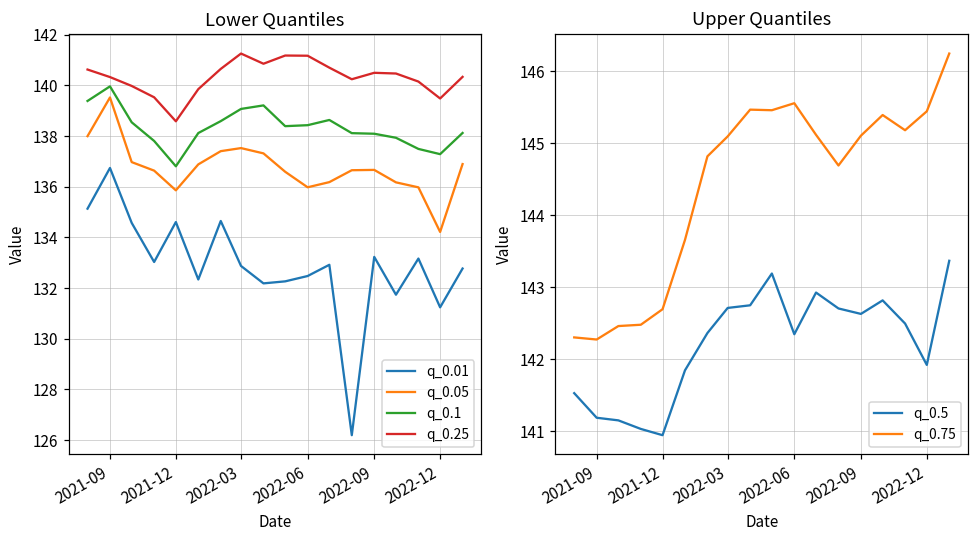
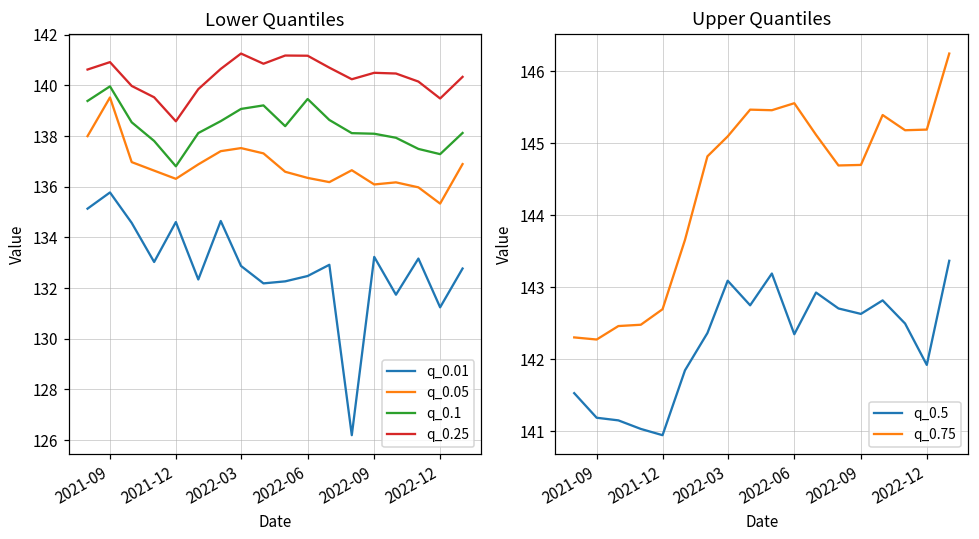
Lower Quantiles, q_0.01, 2021-09: 136.7 -> 135.8
Lower Quantiles, q_0.25, 2021-09: 140.3 -> 140.9
Lower Quantiles, q_0.05, 2021-12: 135.9 -> 136.3
Lower Quantiles, q_0.05, 2022-06: 136.0 -> 136.4
Lower Quantiles, q_0.1, 2022-06: 138.4 -> 139.5
Lower Quantiles, q_0.05, 2022-09: 136.7 -> 136.1
Lower Quantiles, q_0.05, 2022-12: 134.2 -> 135.3
Upper Quantiles, q_0.5, 2022-03: 142.7 -> 143.1
Upper Quantiles, q_0.75, 2022-09: 145.1 -> 144.7
Upper Quantiles, q_0.75, 2022-12: 145.4 -> 145.2
